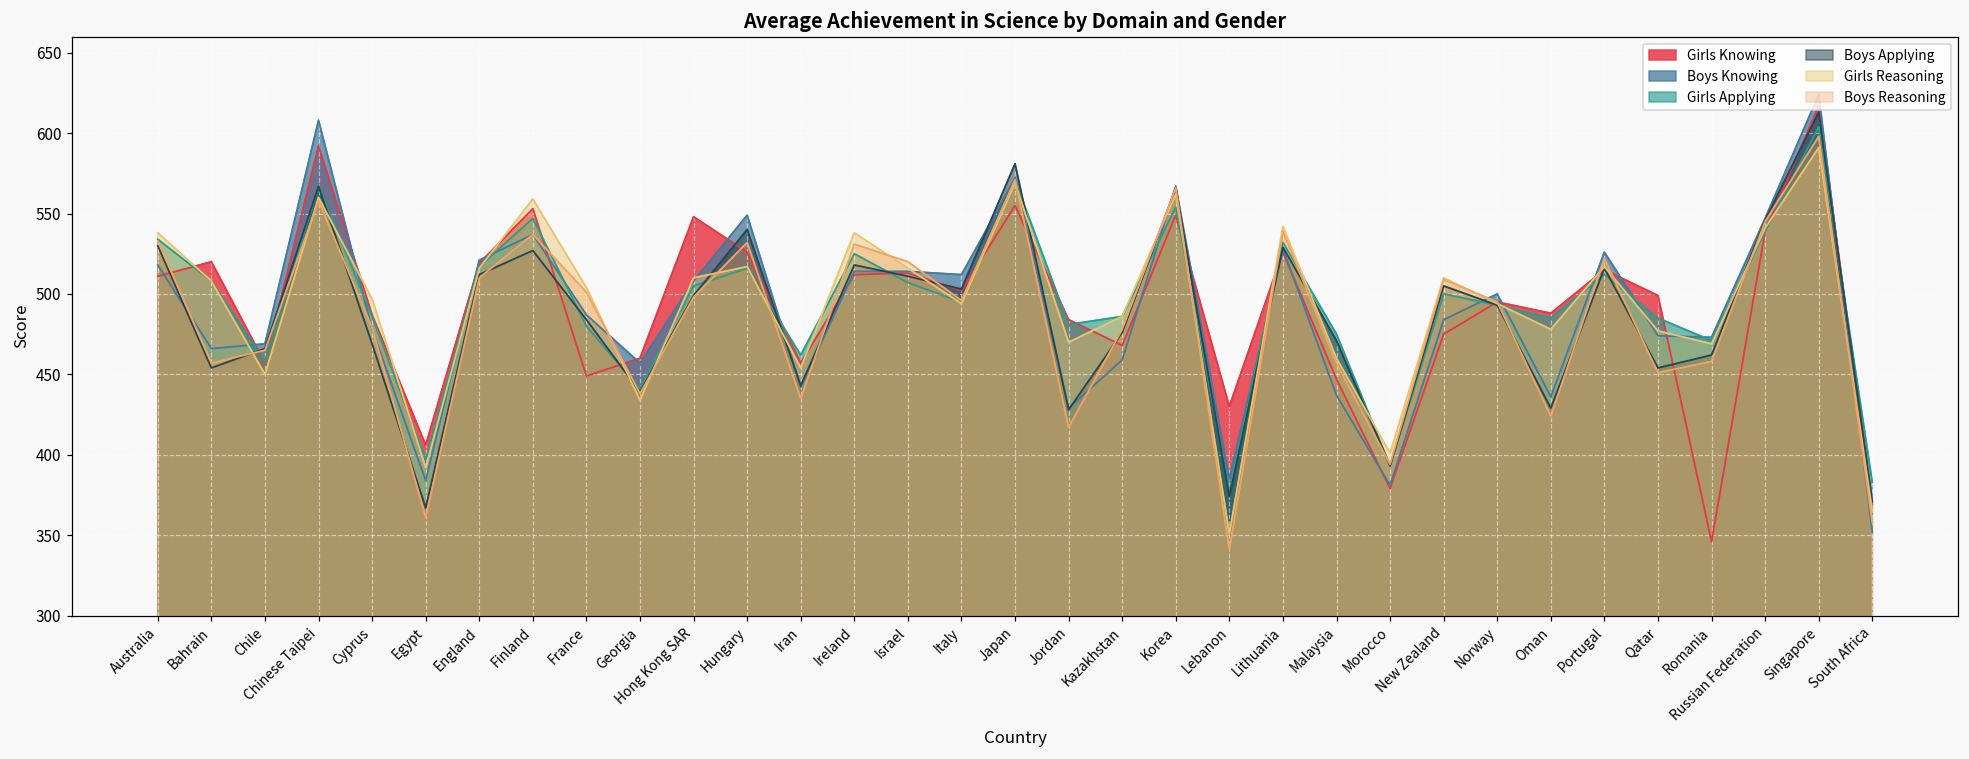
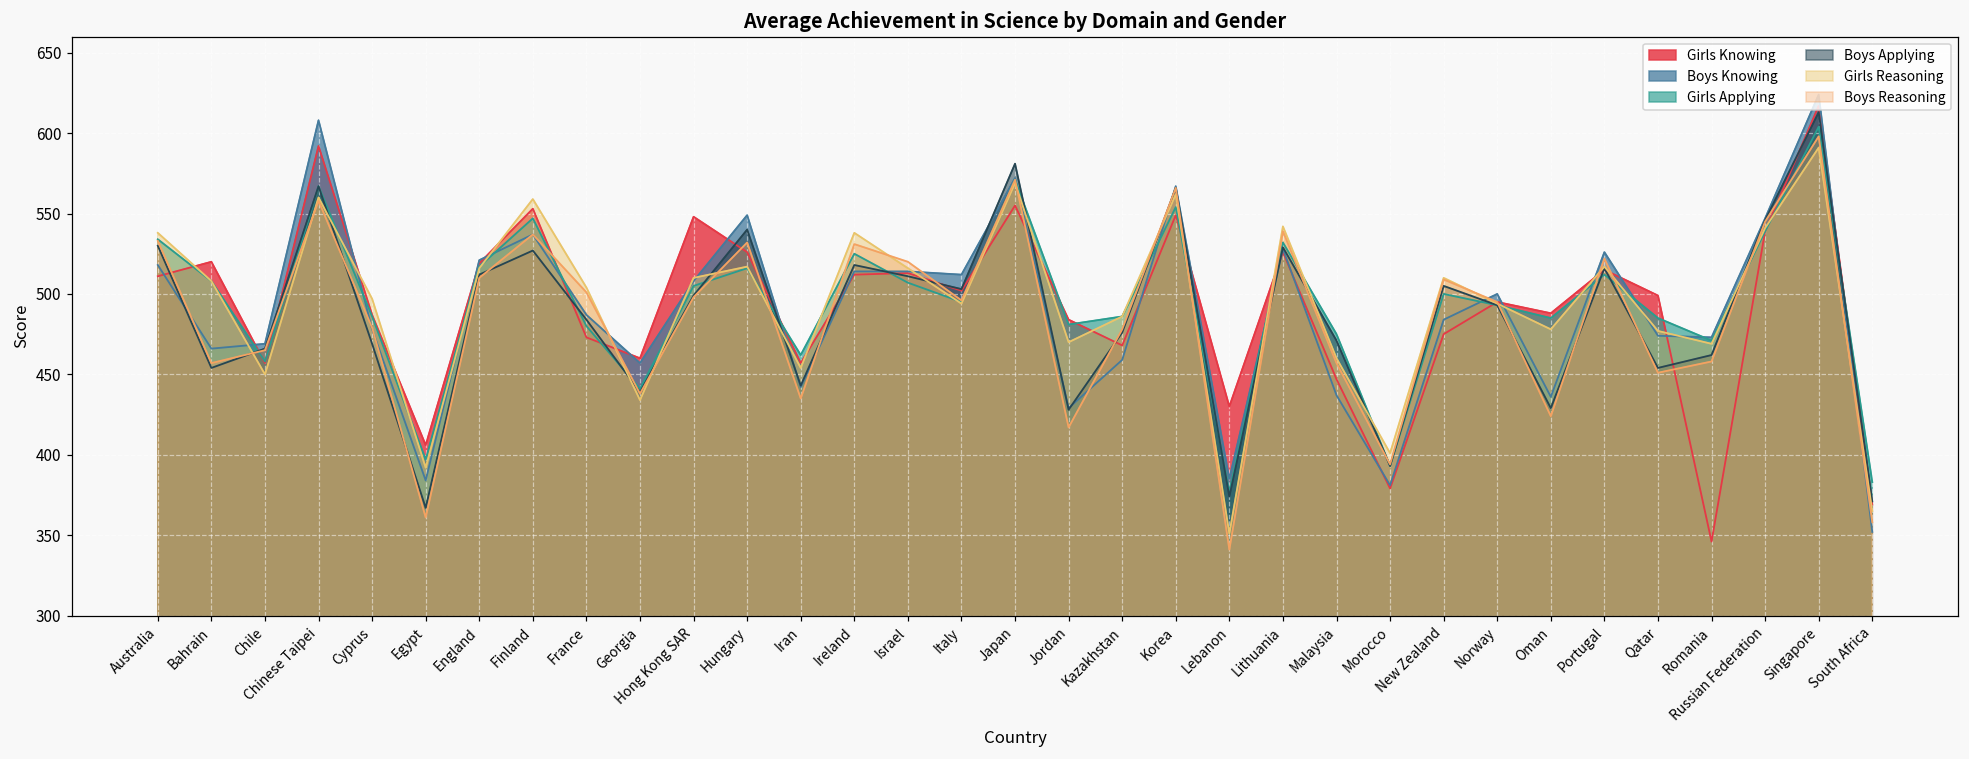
Girls Knowing, France: 449 -> 473
